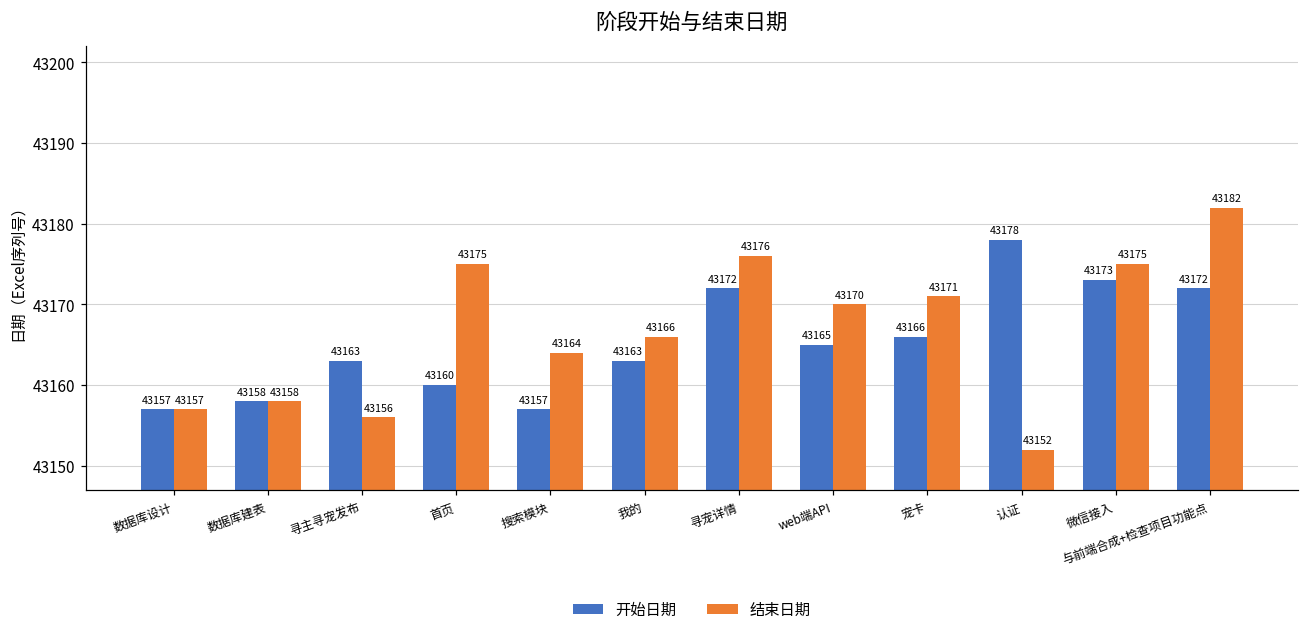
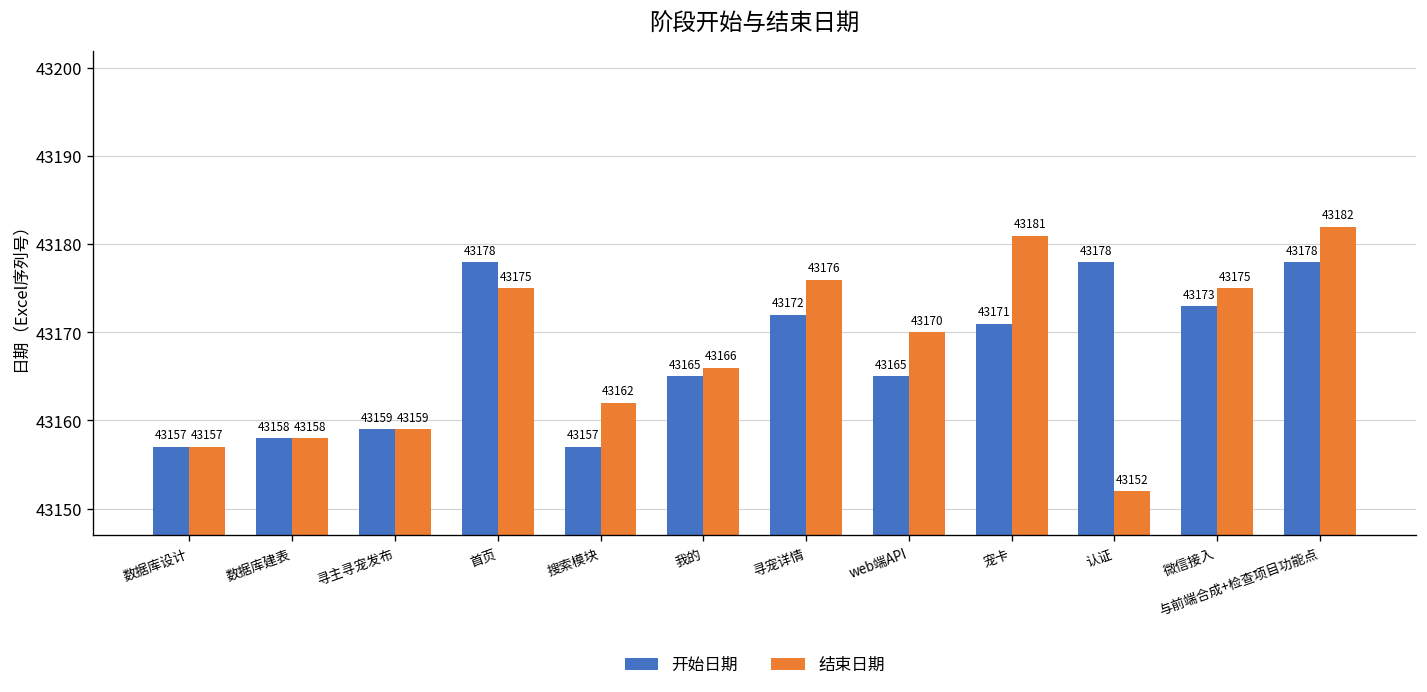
开始日期, 寻主寻宠发布: 43163 -> 43159
结束日期, 寻主寻宠发布: 43156 -> 43159
开始日期, 首页: 43160 -> 43178
结束日期, 搜索模块: 43164 -> 43162
开始日期, 我的: 43163 -> 43165
开始日期, 宠卡: 43166 -> 43171
结束日期, 宠卡: 43171 -> 43181
开始日期, 与前端合成+检查项目功能点: 43172 -> 43178
